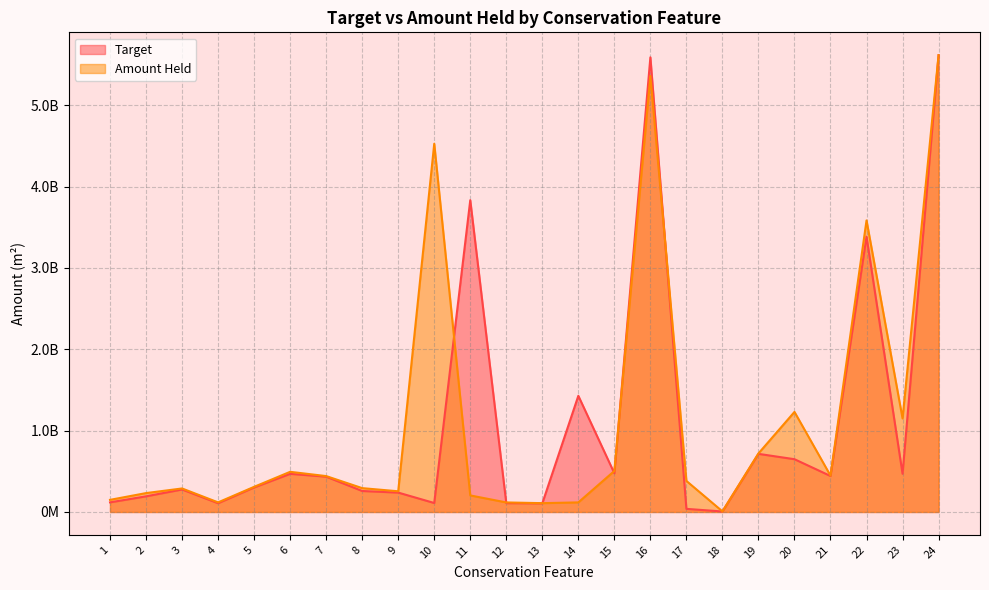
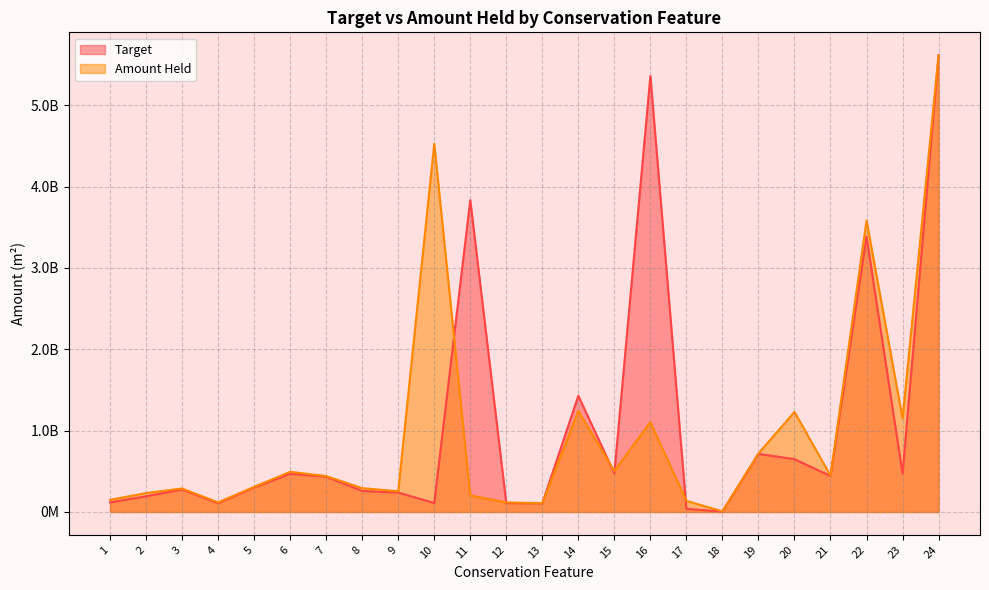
Amount Held, 14: 100000000 -> 1200000000
Target, 16: 5600000000 -> 5400000000
Amount Held, 16: 5400000000 -> 1100000000
Amount Held, 17: 400000000 -> 100000000
